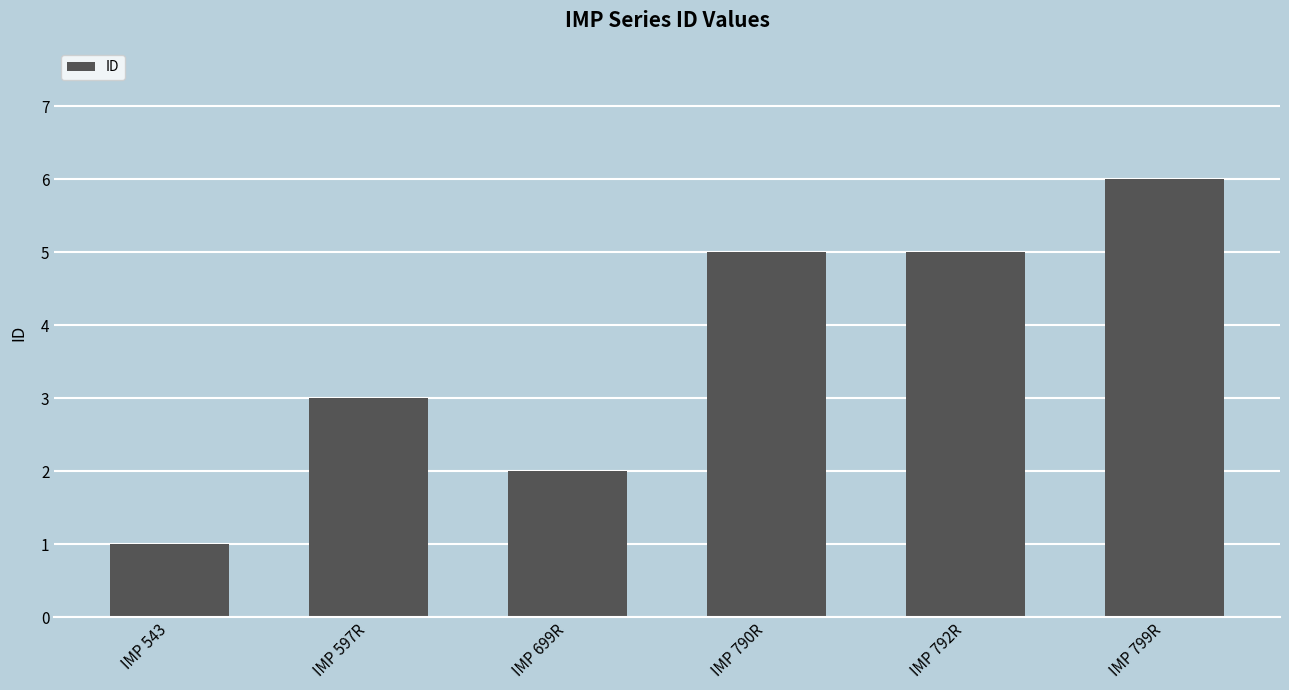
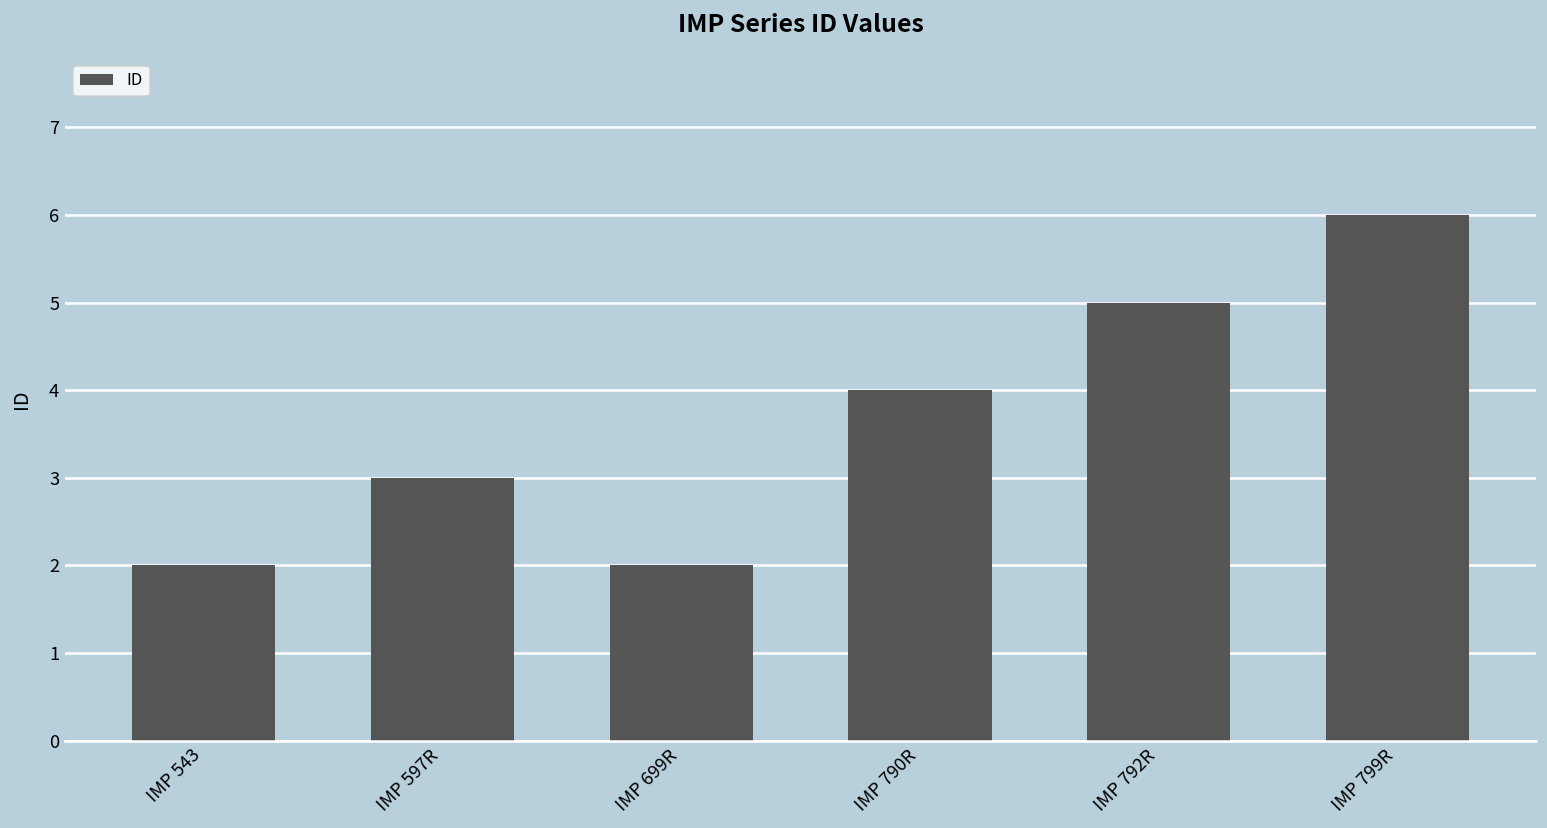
IMP 543: 1 -> 2
IMP 790R: 5 -> 4
